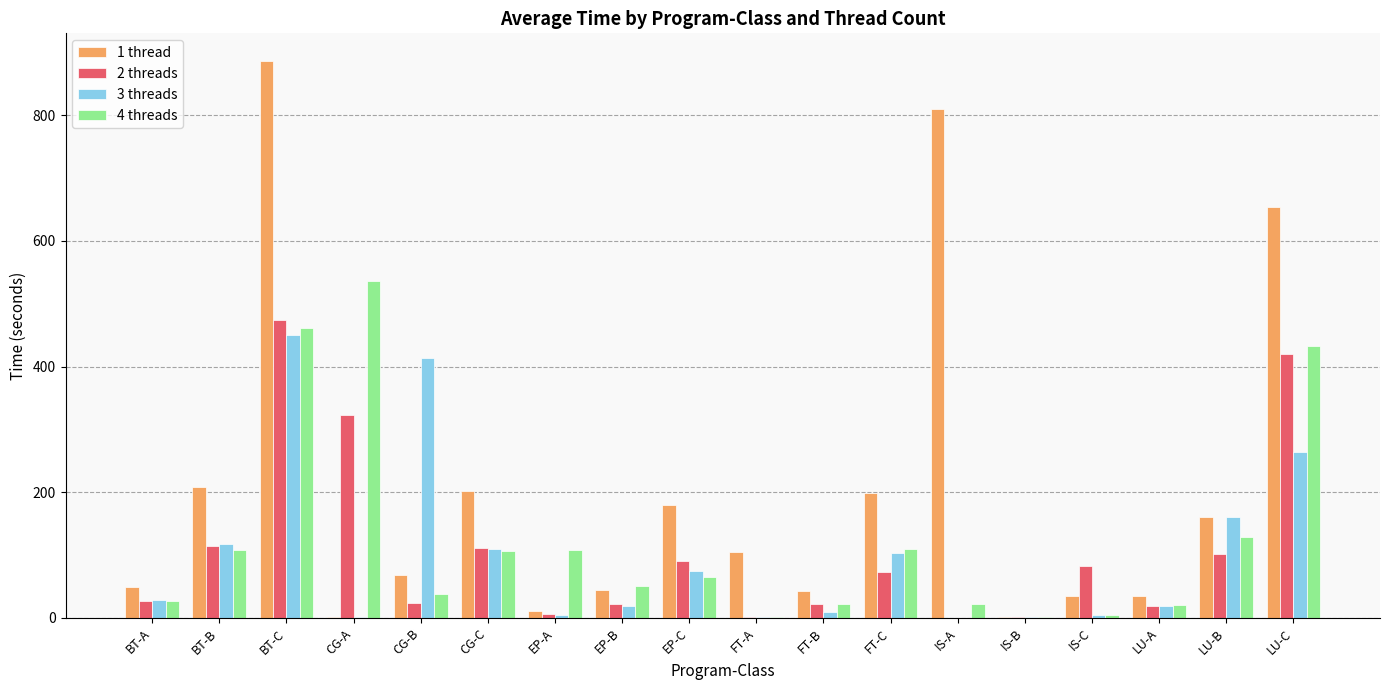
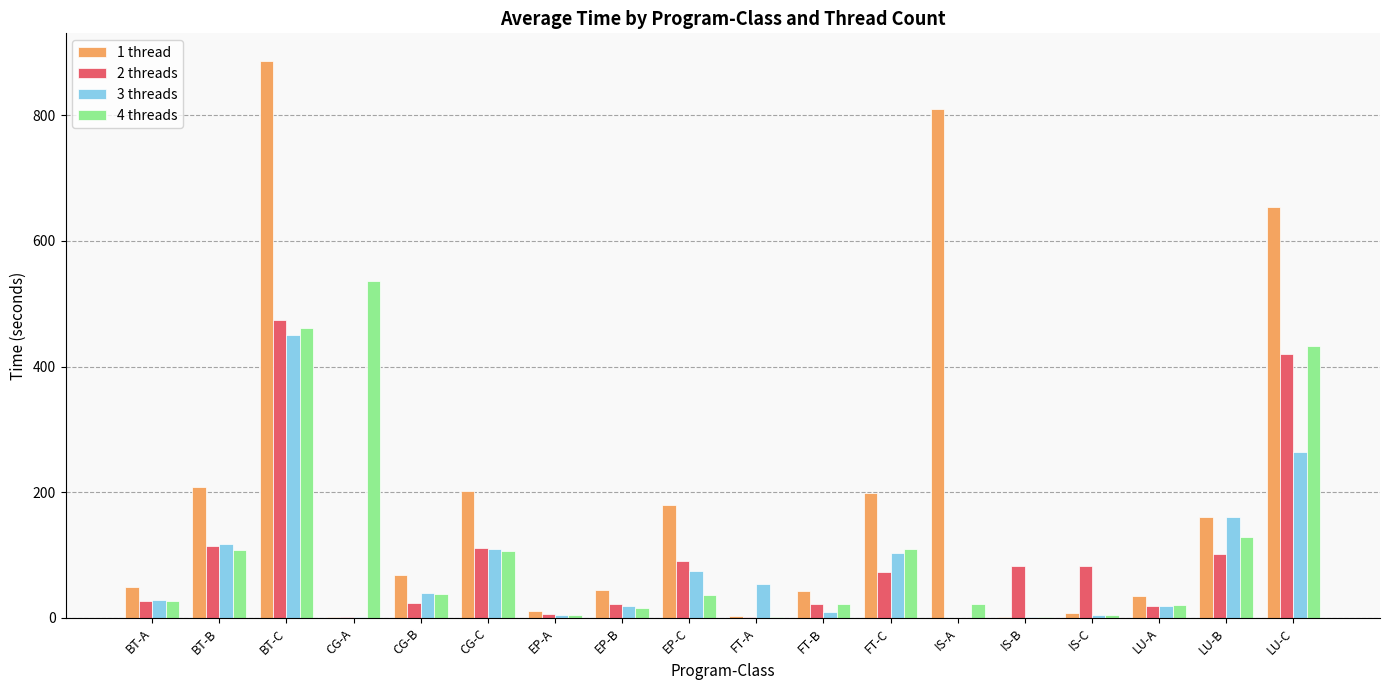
2 threads, CG-A: 320 -> 0
3 threads, CG-B: 410 -> 40
4 threads, EP-A: 110 -> 0
4 threads, EP-B: 50 -> 20
4 threads, EP-C: 60 -> 40
1 thread, FT-A: 110 -> 0
3 threads, FT-A: 0 -> 50
2 threads, IS-B: 0 -> 80
1 thread, IS-C: 30 -> 10
